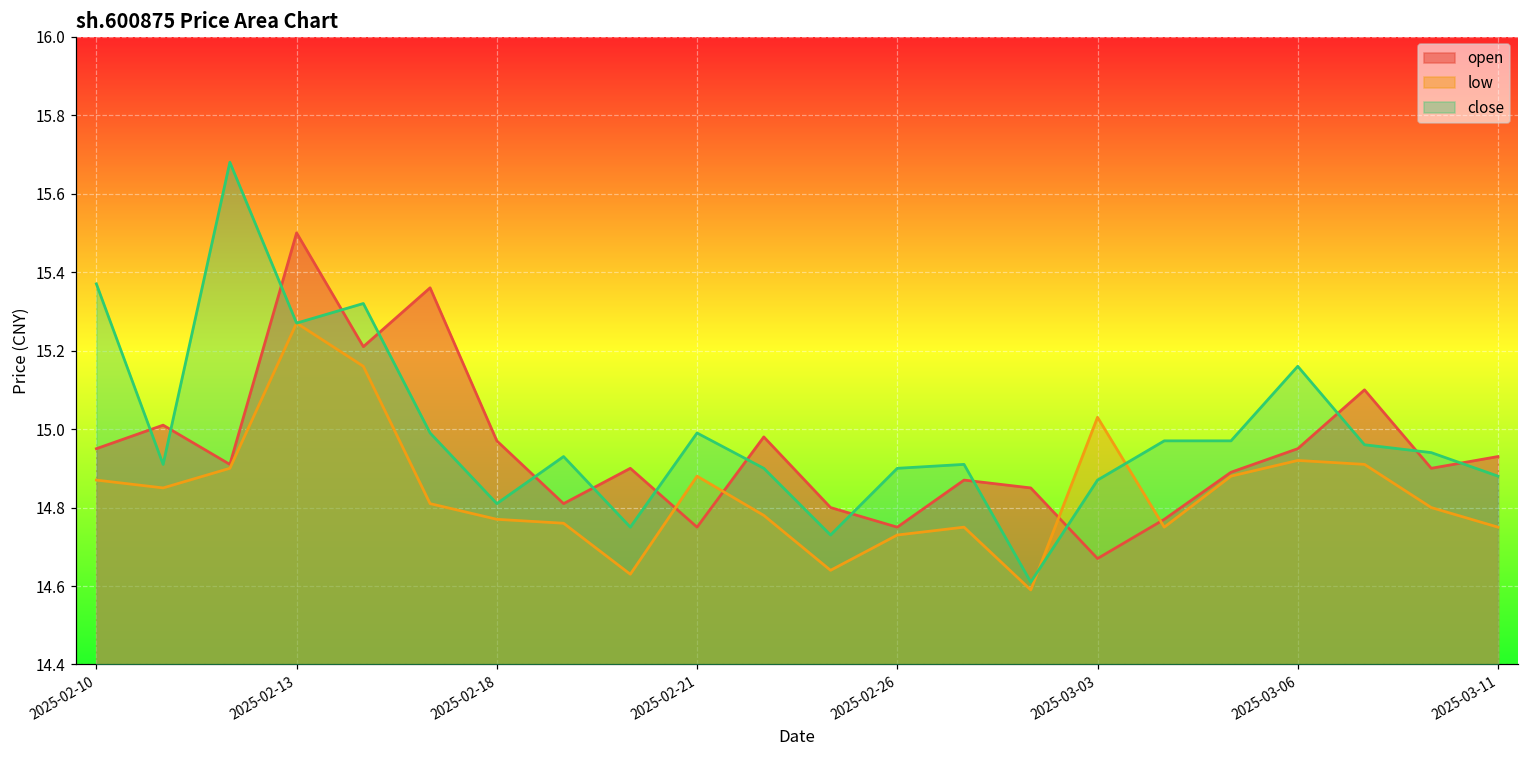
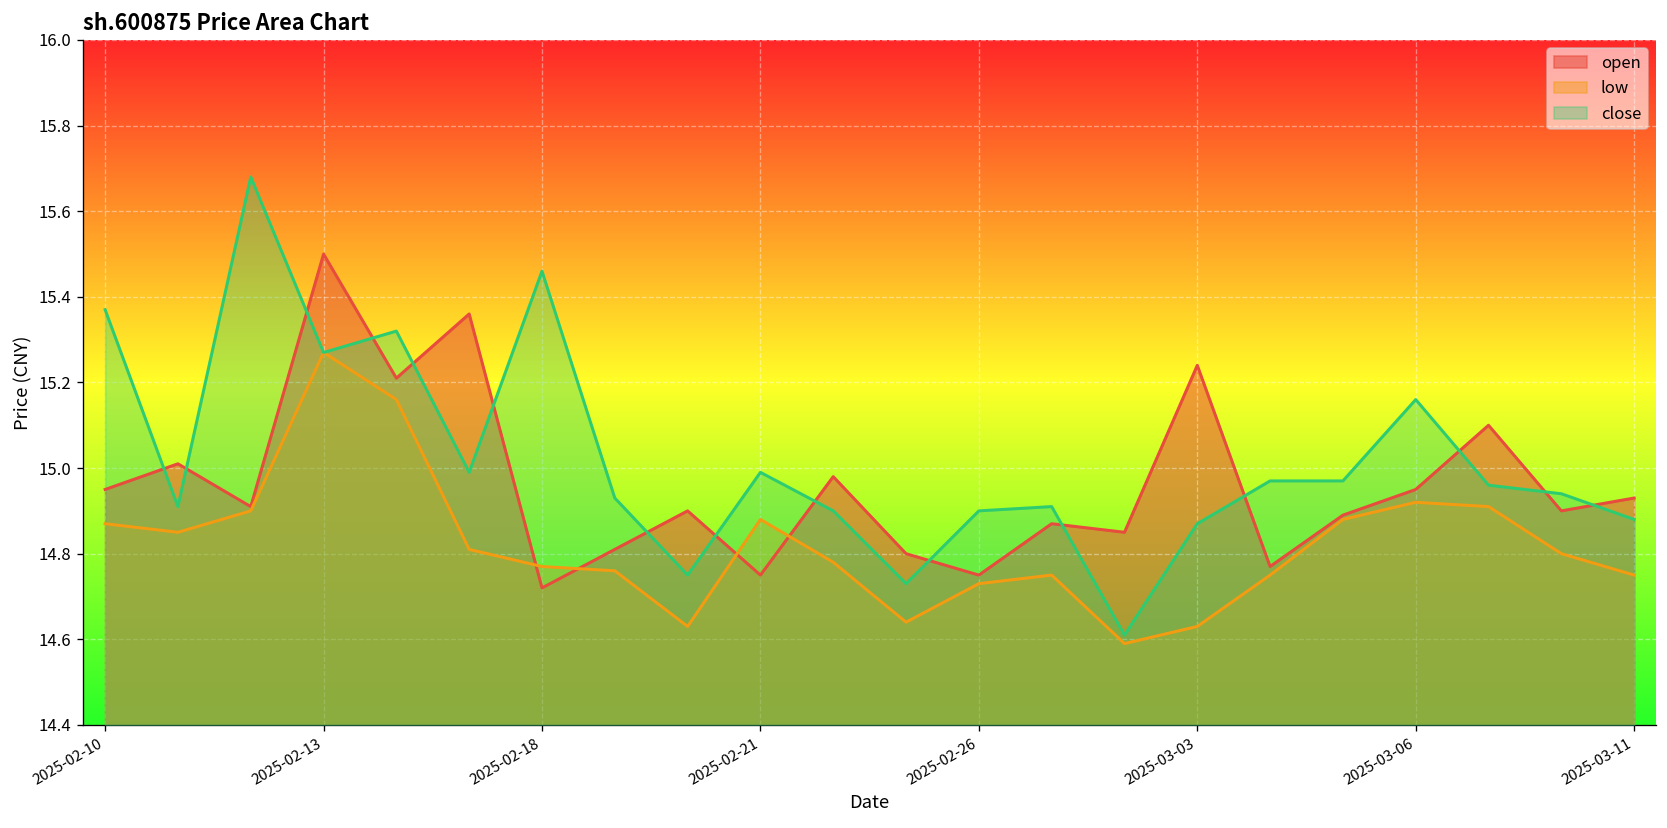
open, 2025-02-18: 14.97 -> 14.72
close, 2025-02-18: 14.81 -> 15.46
open, 2025-03-03: 14.67 -> 15.24
low, 2025-03-03: 15.03 -> 14.63
